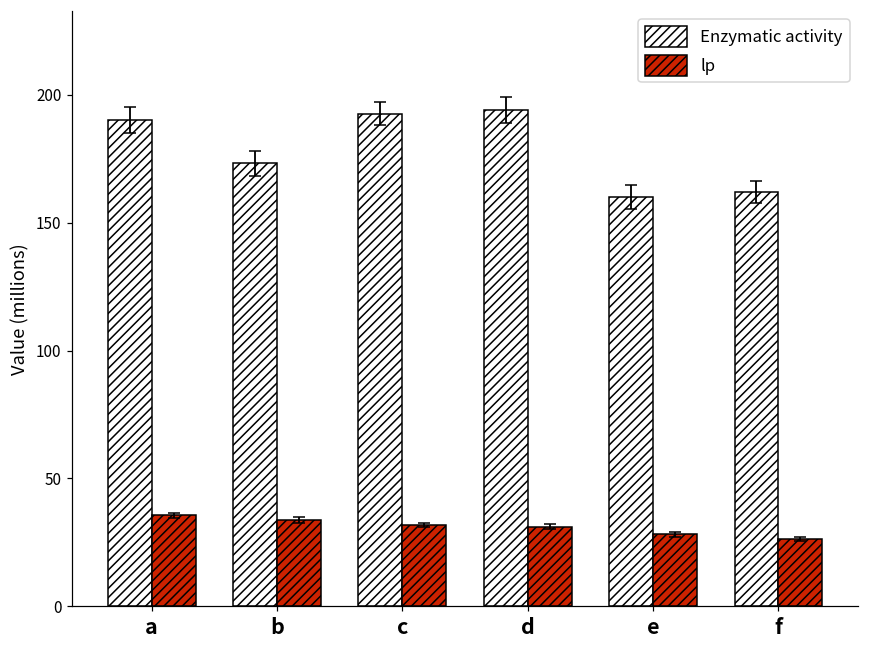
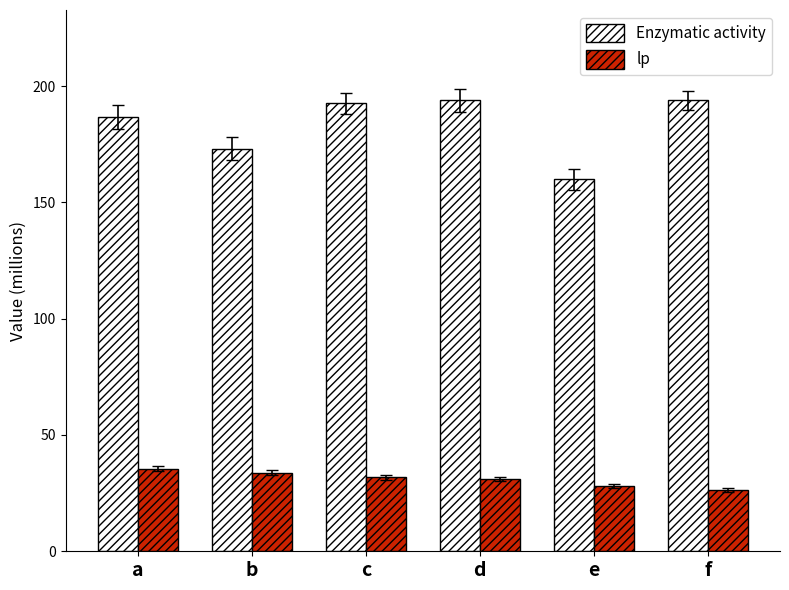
Enzymatic activity, a: 190 -> 187
Enzymatic activity, f: 162 -> 194
